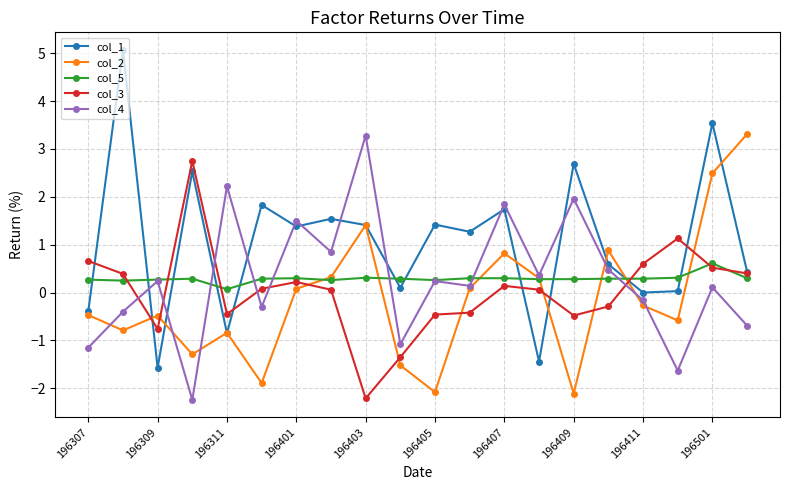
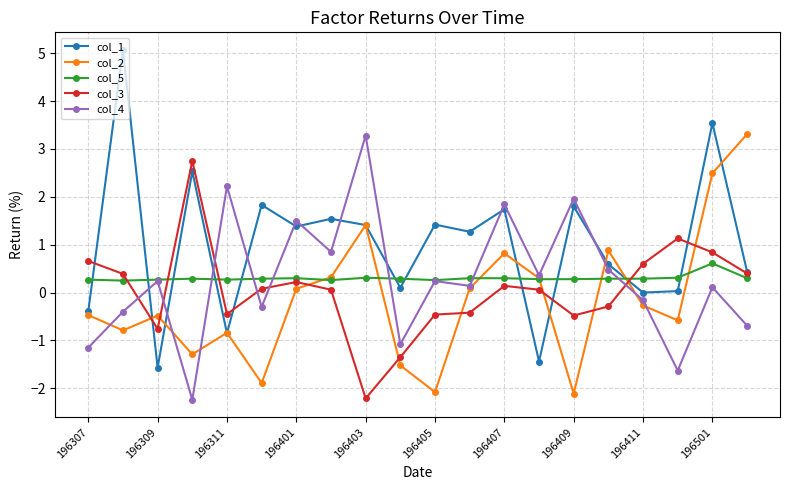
col_5, 196311: 0.1 -> 0.3
col_1, 196409: 2.7 -> 1.8
col_3, 196501: 0.5 -> 0.8
